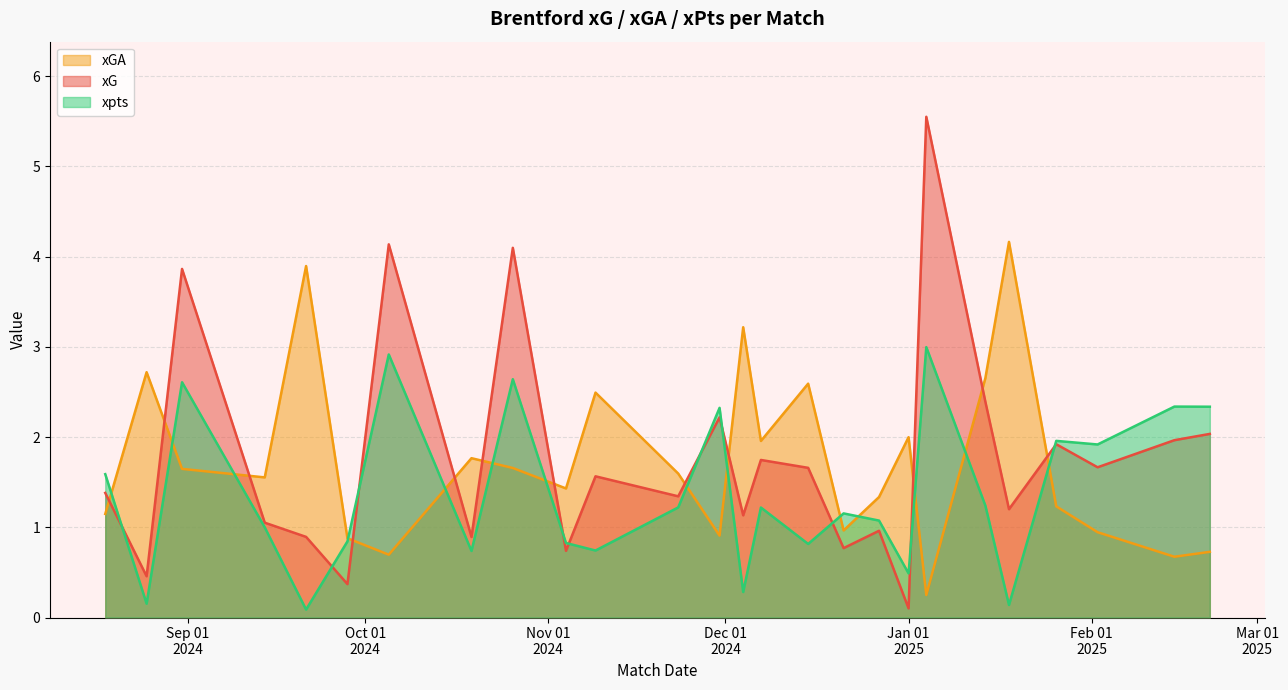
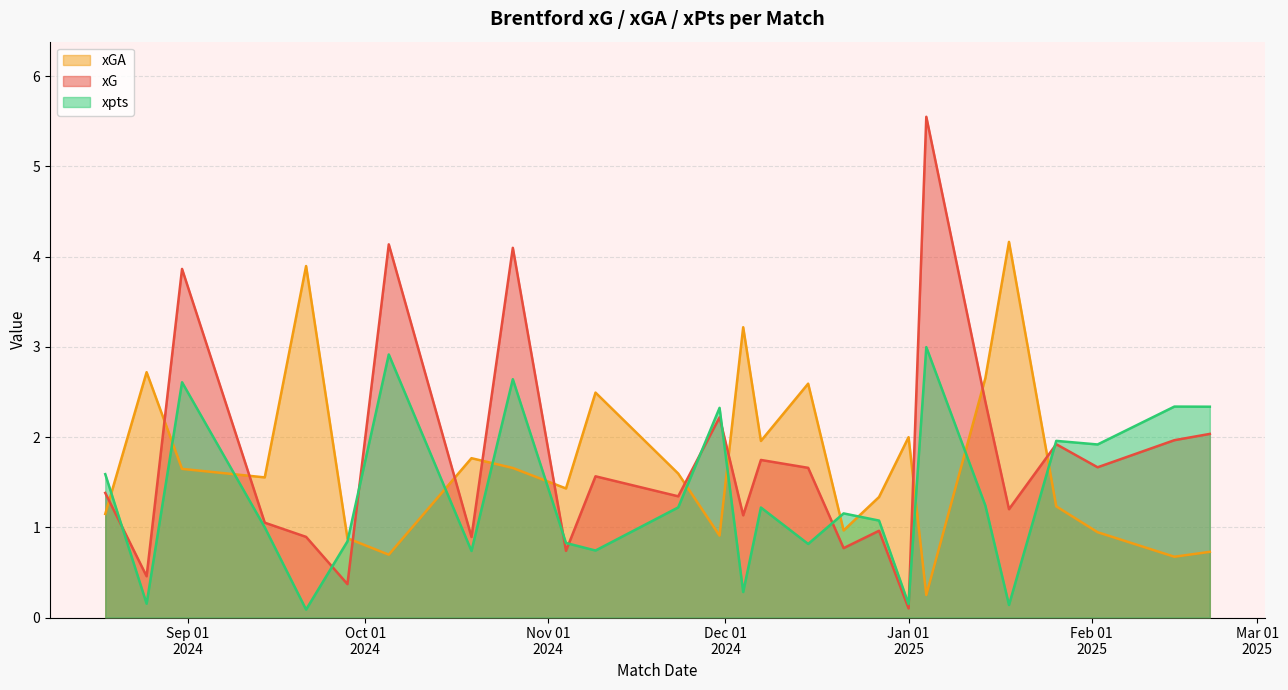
xpts, Jan 01 2025: 0.5 -> 0.1
